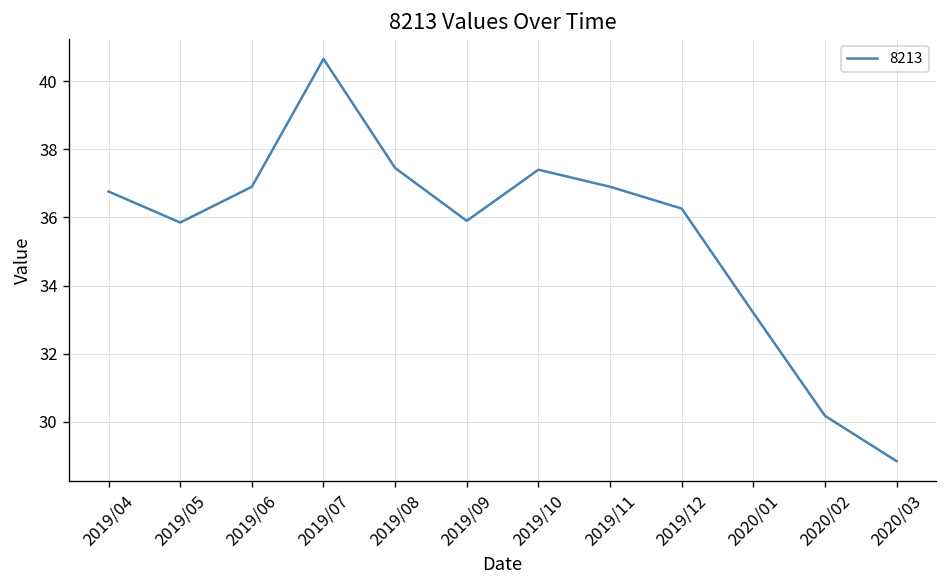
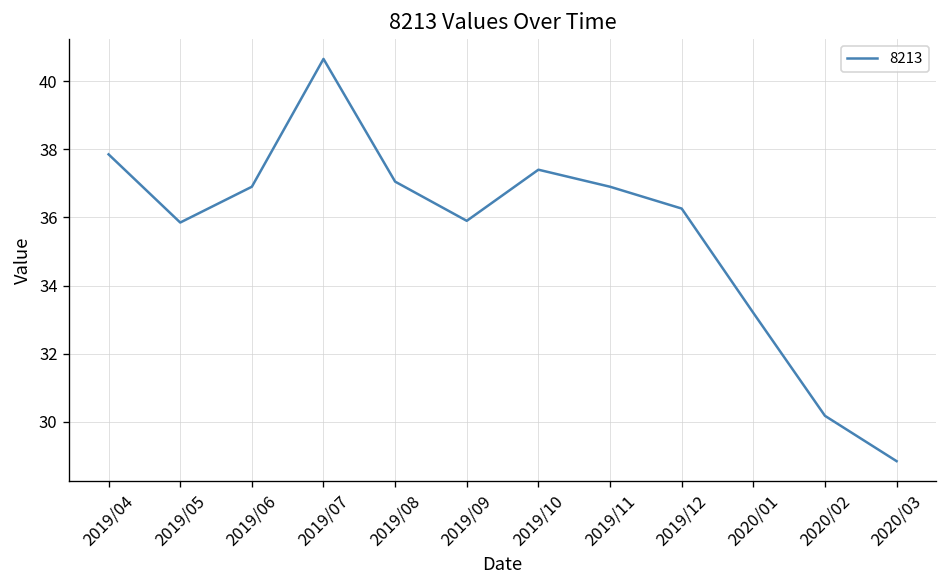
2019/04: 36.8 -> 37.9
2019/08: 37.5 -> 37.1
